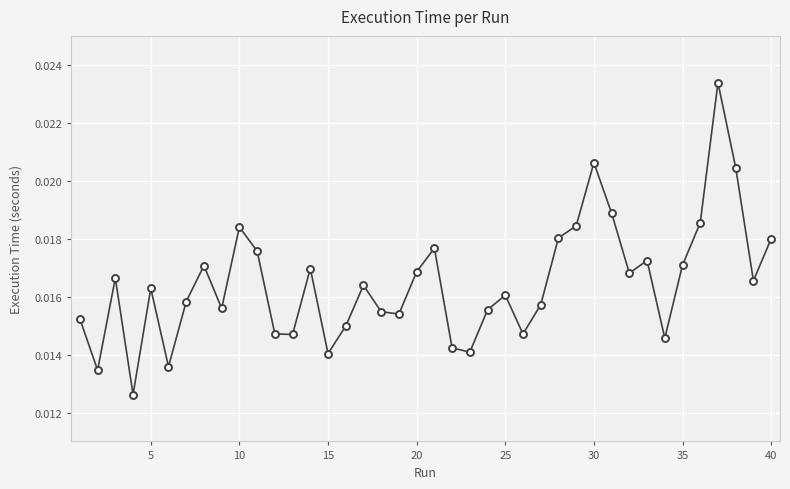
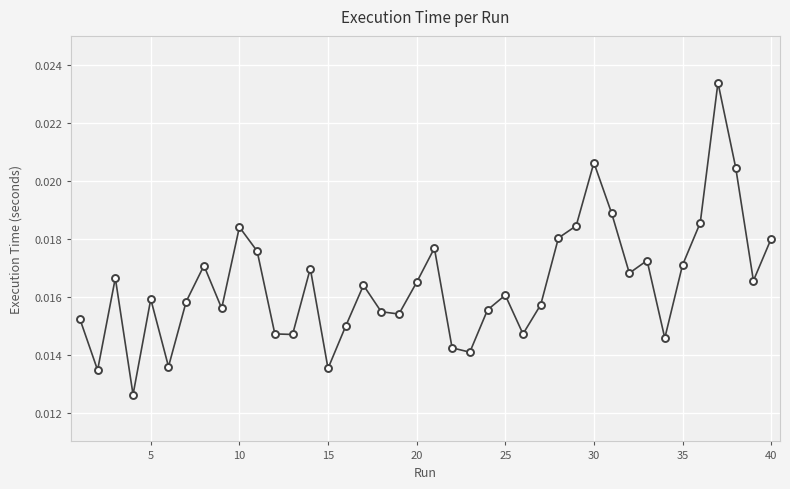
5: 0.0163 -> 0.0159
15: 0.0140 -> 0.0135
20: 0.0169 -> 0.0165
